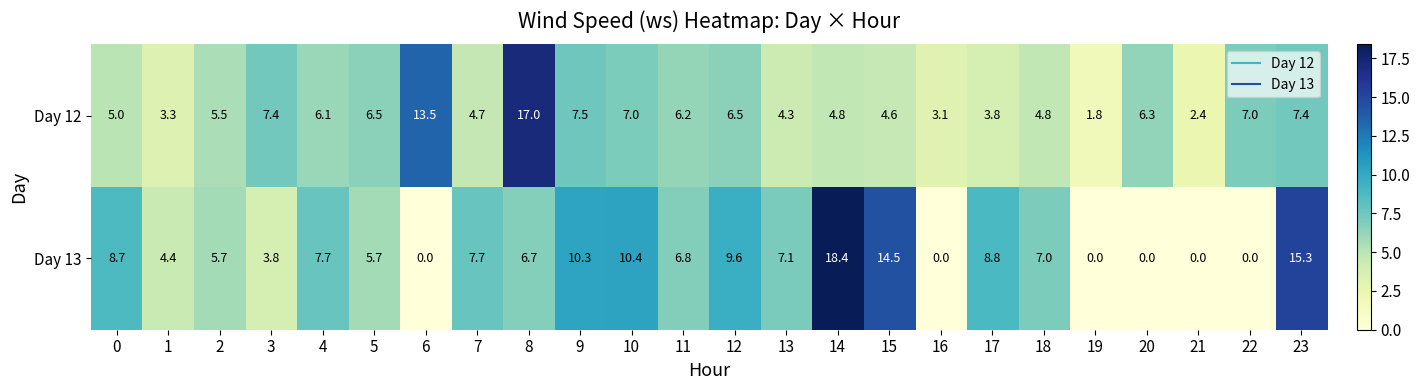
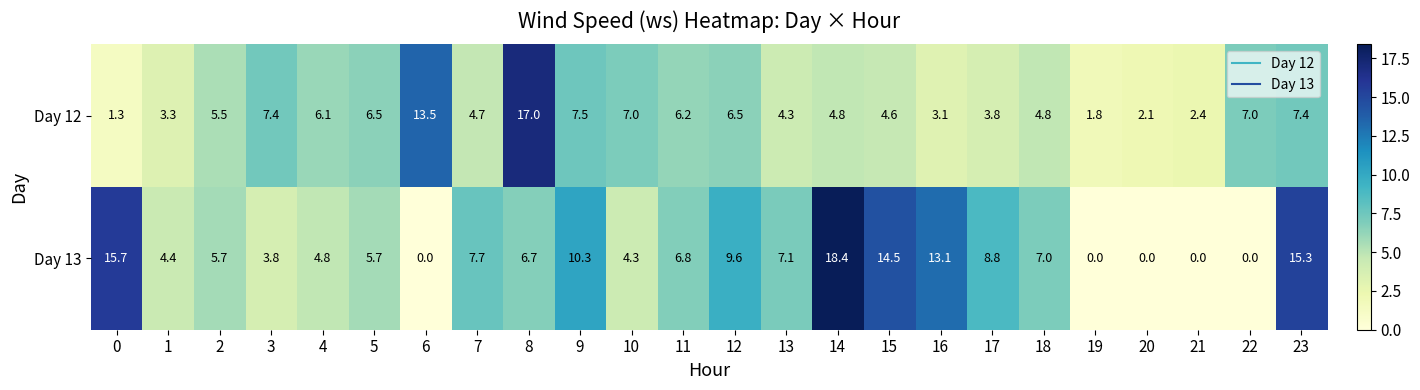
Day 12, 0: 5.0 -> 1.3
Day 12, 20: 6.3 -> 2.1
Day 13, 0: 8.7 -> 15.7
Day 13, 4: 7.7 -> 4.8
Day 13, 10: 10.4 -> 4.3
Day 13, 16: 0.0 -> 13.1
